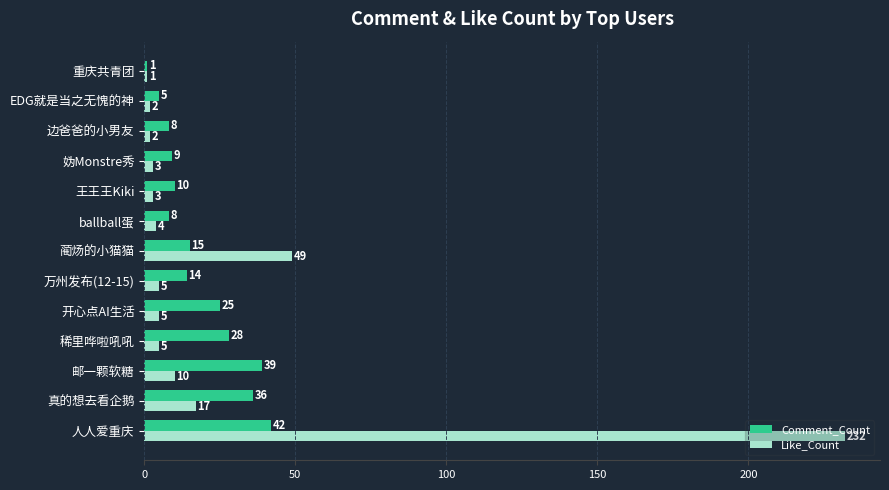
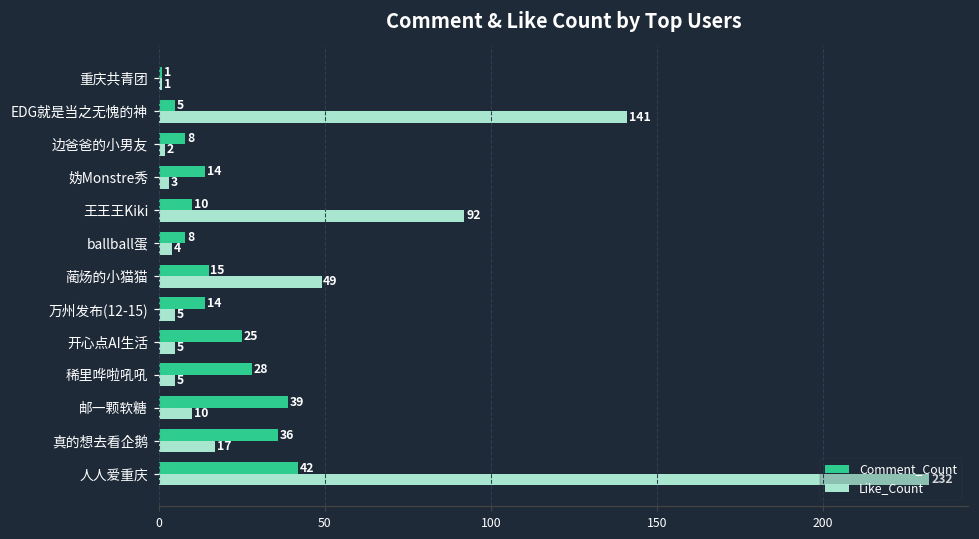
Like_Count, EDG就是当之无愧的神: 2 -> 141
Comment_Count, 妫Monstre秀: 9 -> 14
Like_Count, 王王王Kiki: 3 -> 92
